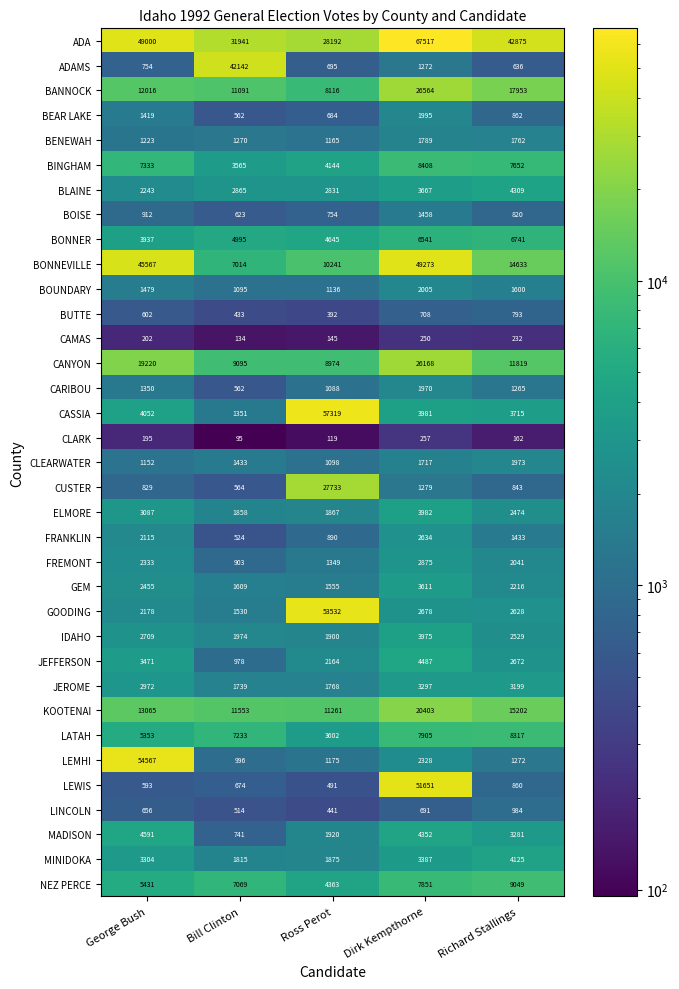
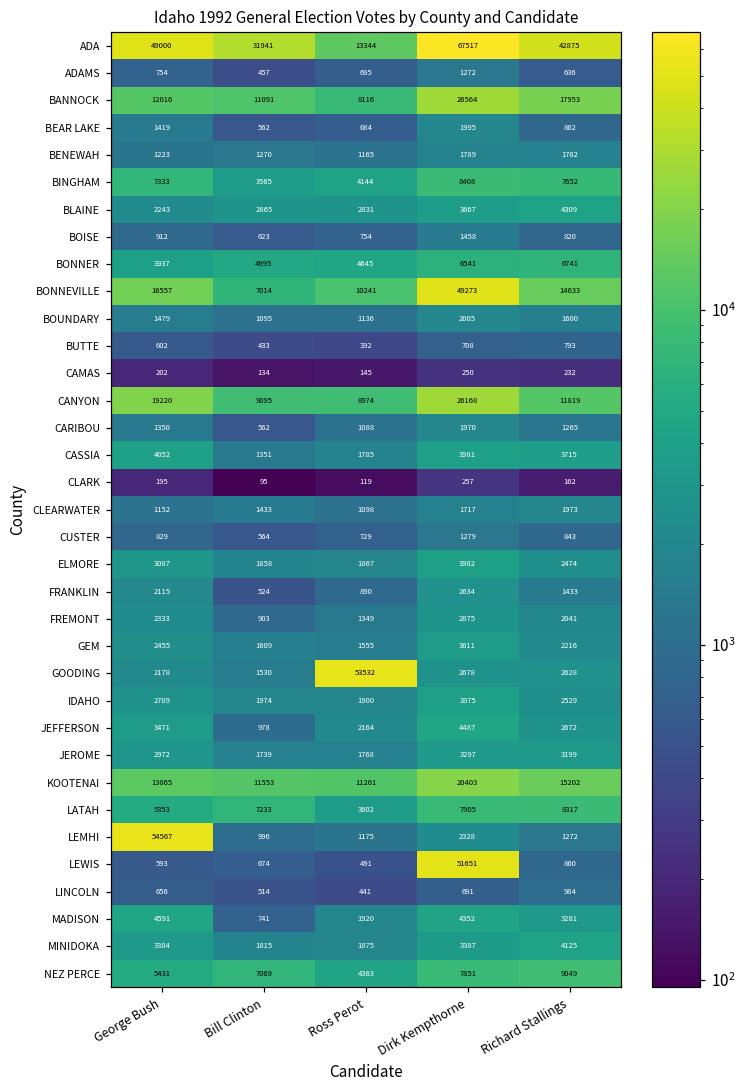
ADA, Ross Perot: 28192 -> 13344
ADAMS, Bill Clinton: 42142 -> 457
BONNEVILLE, George Bush: 45567 -> 16557
CASSIA, Ross Perot: 57319 -> 1785
CUSTER, Ross Perot: 27733 -> 729
